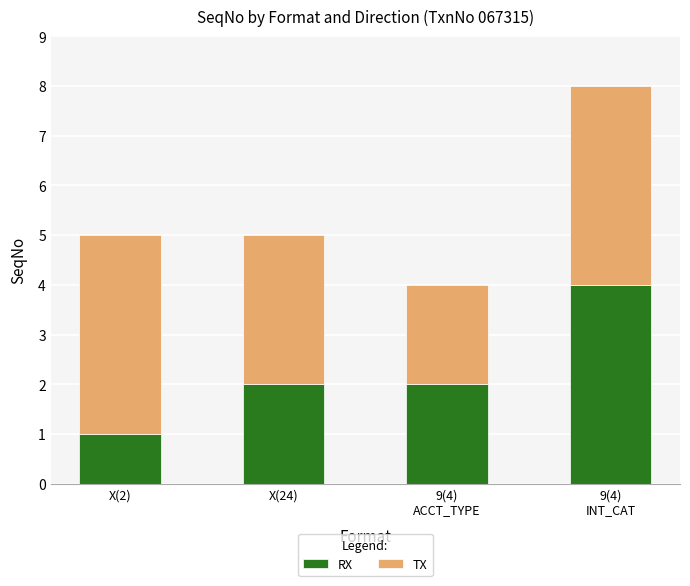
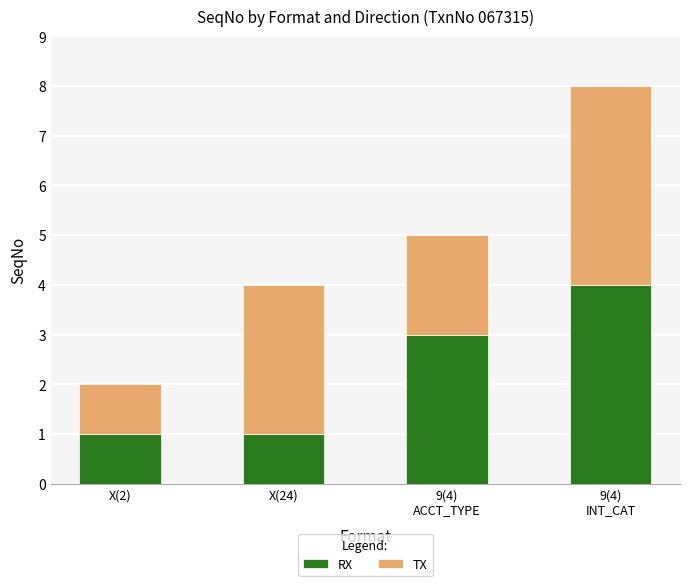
TX, X(2): 4 -> 1
RX, X(24): 2 -> 1
RX, 9(4) ACCT_TYPE: 2 -> 3
